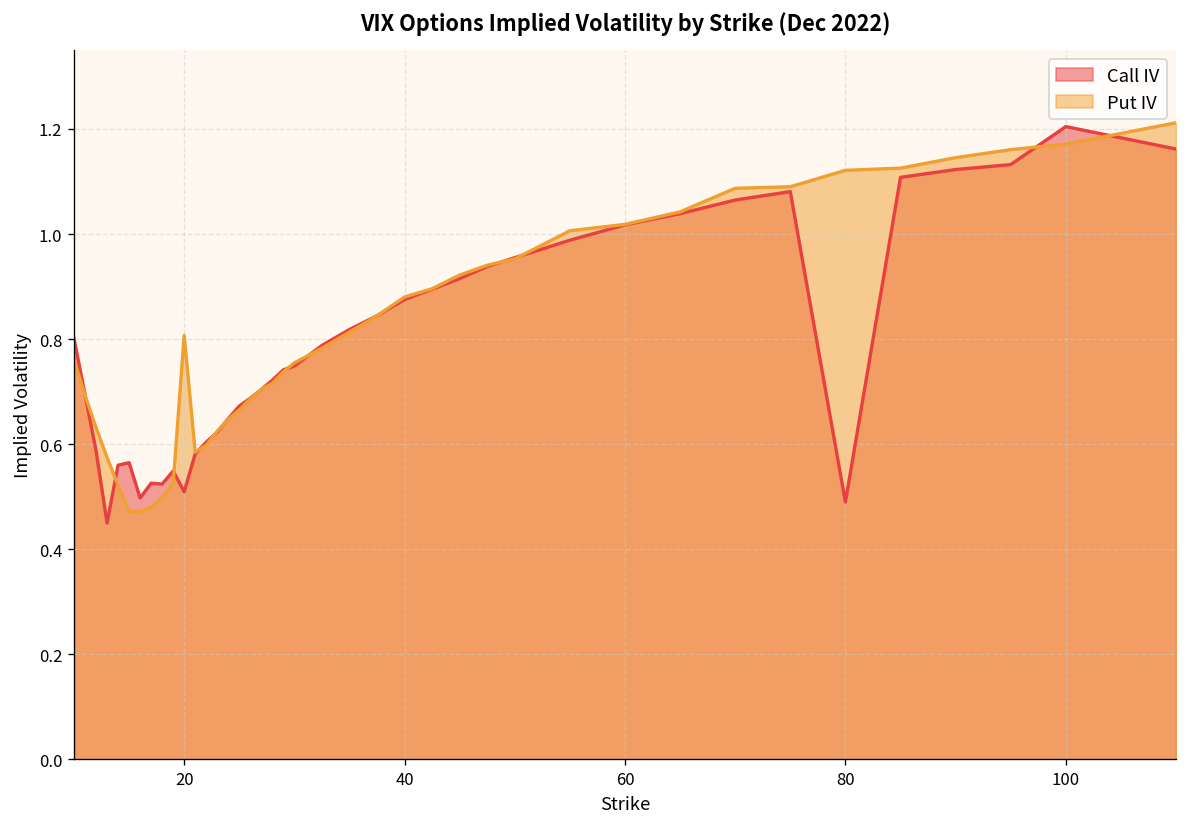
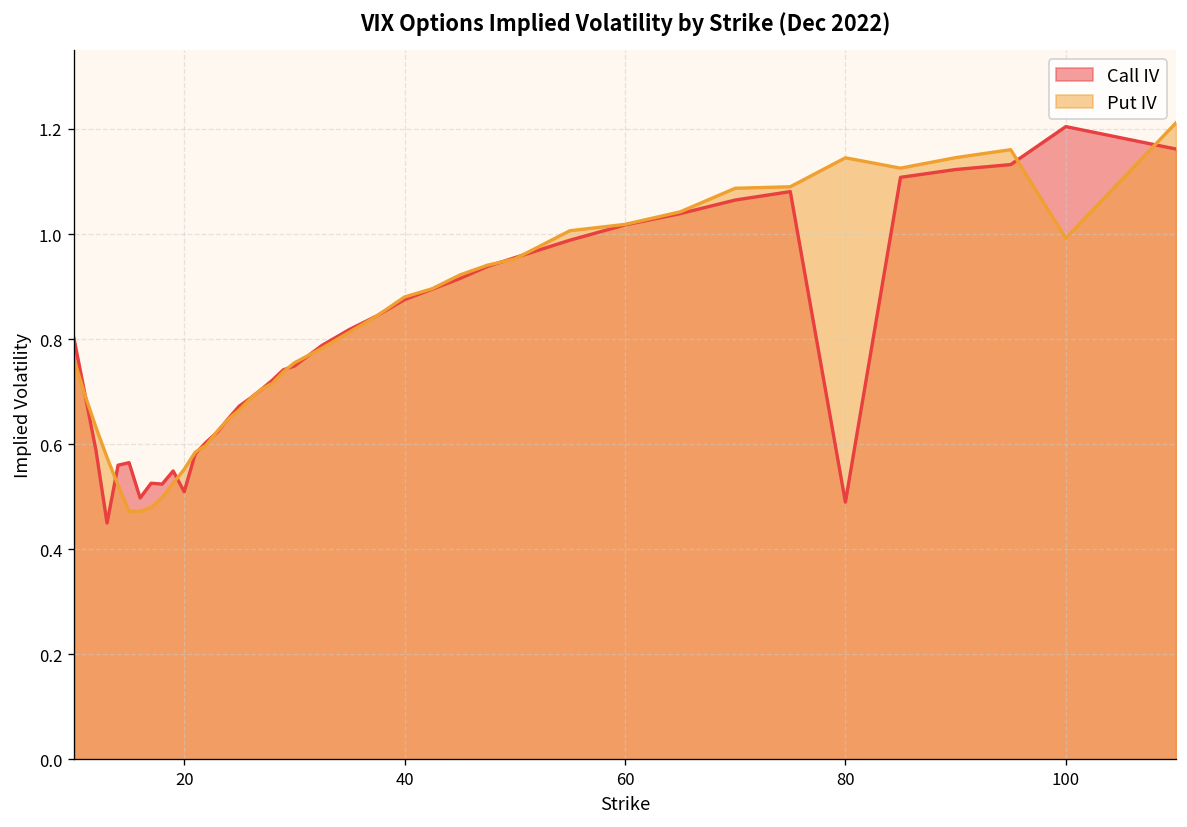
Put IV, 20: 0.81 -> 0.55
Put IV, 80: 1.12 -> 1.15
Put IV, 100: 1.17 -> 0.99
